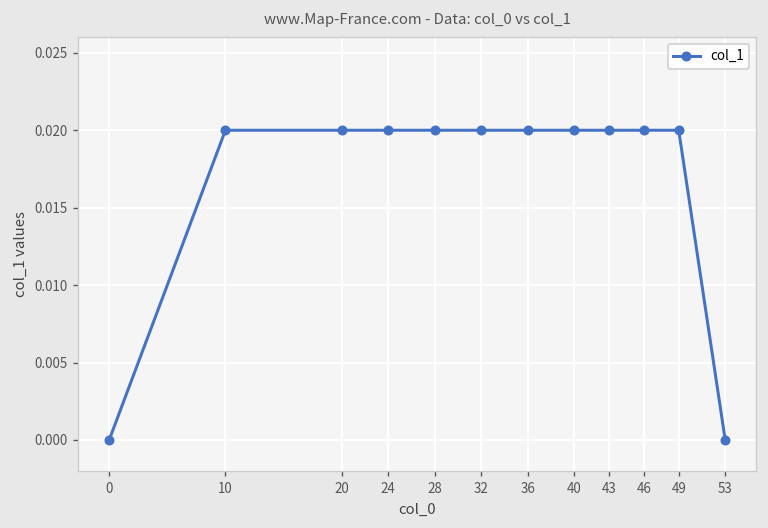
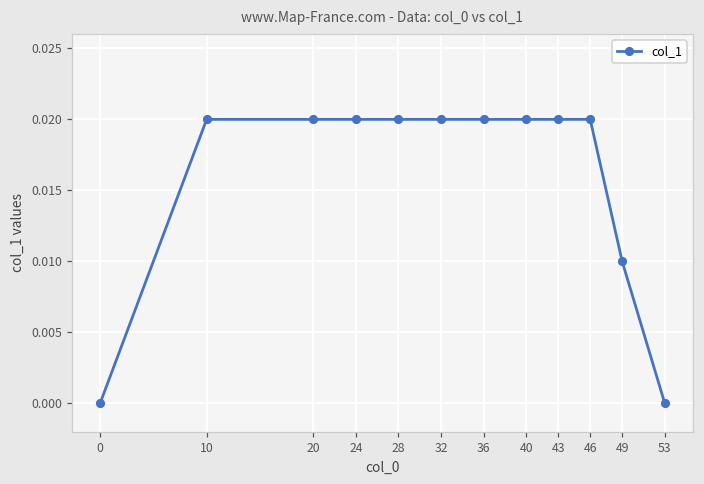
49: 0.02 -> 0.01
